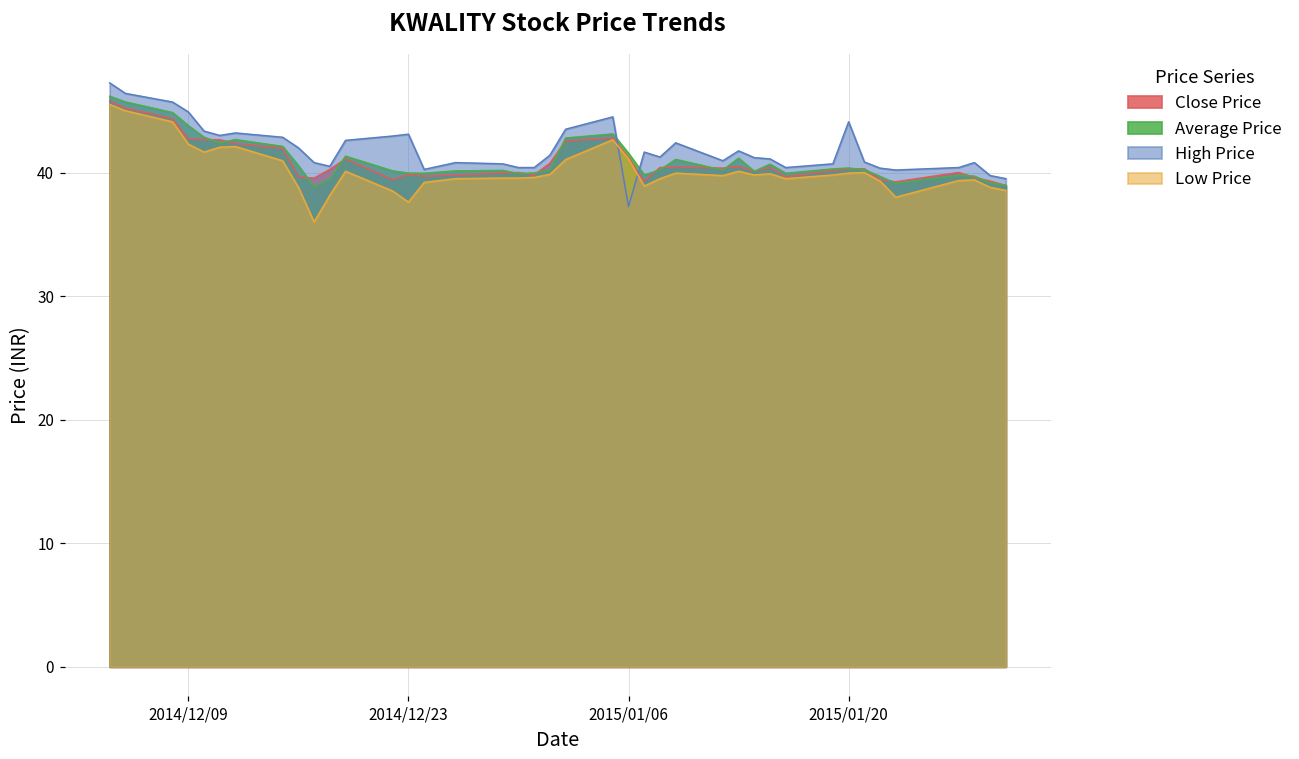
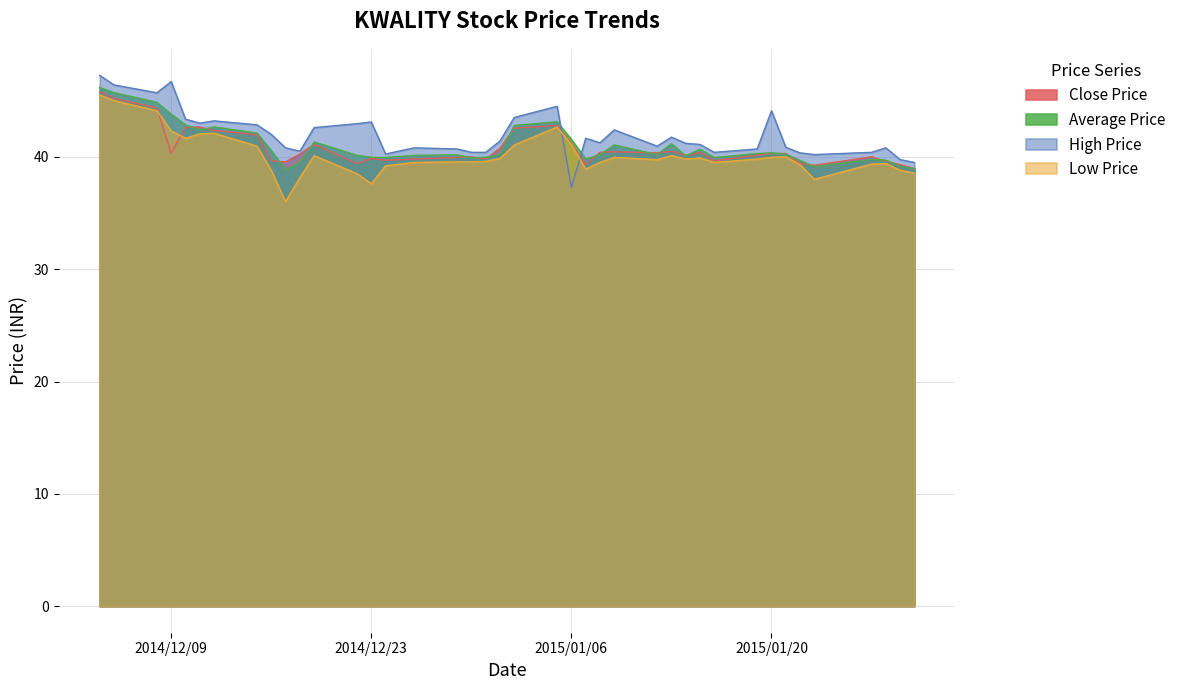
Close Price, 2014/12/09: 42.7 -> 40.3
High Price, 2014/12/09: 44.9 -> 46.7
